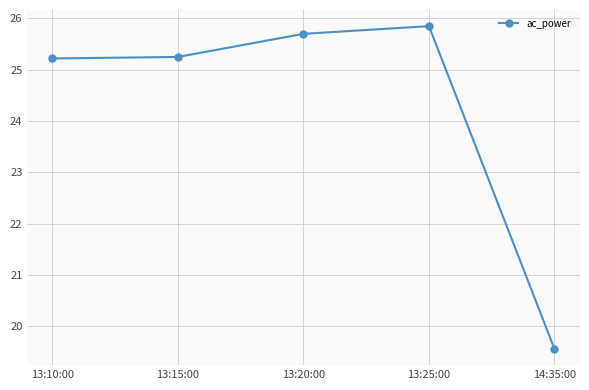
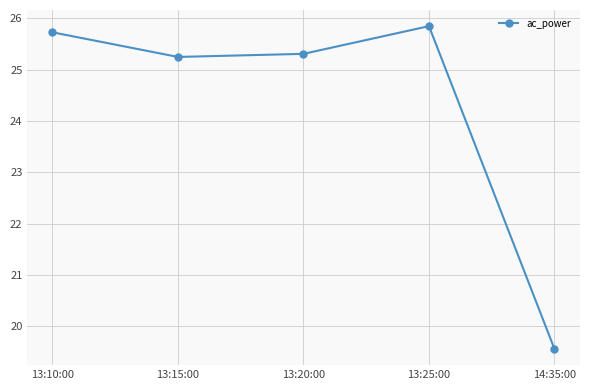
13:10:00: 25.2 -> 25.7
13:20:00: 25.7 -> 25.3
